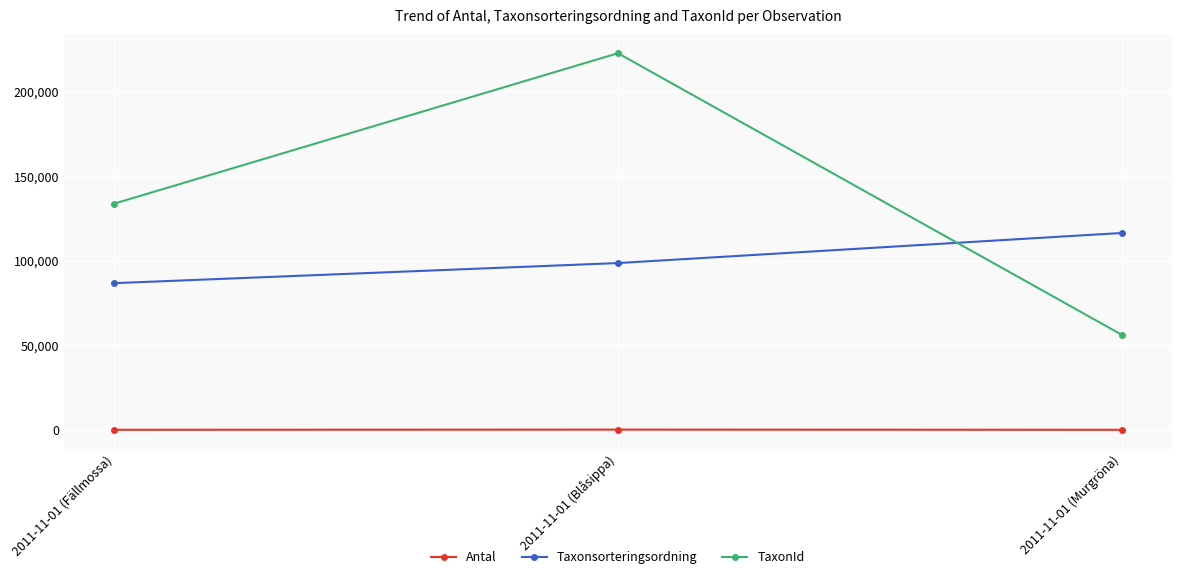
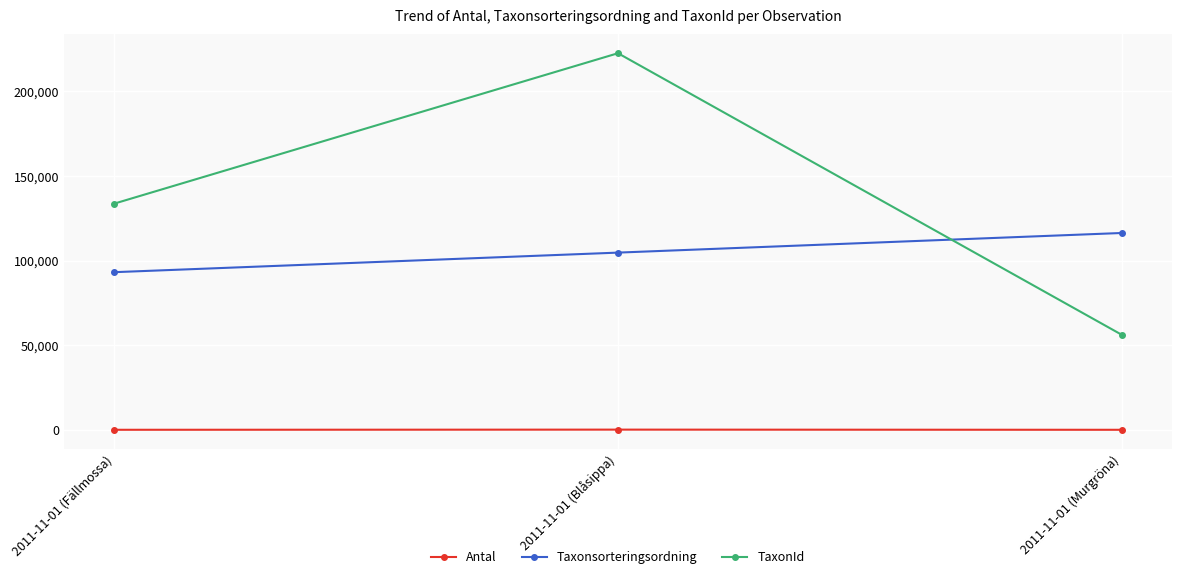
Taxonsorteringsordning, 2011-11-01 (Fällmossa): 87,000 -> 93,000
Taxonsorteringsordning, 2011-11-01 (Blåsippa): 99,000 -> 105,000
